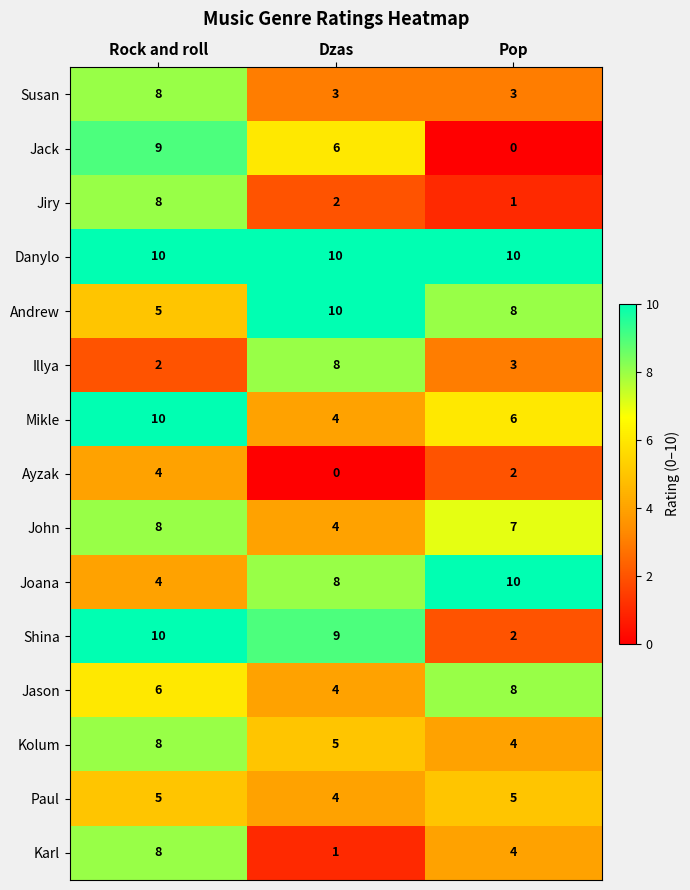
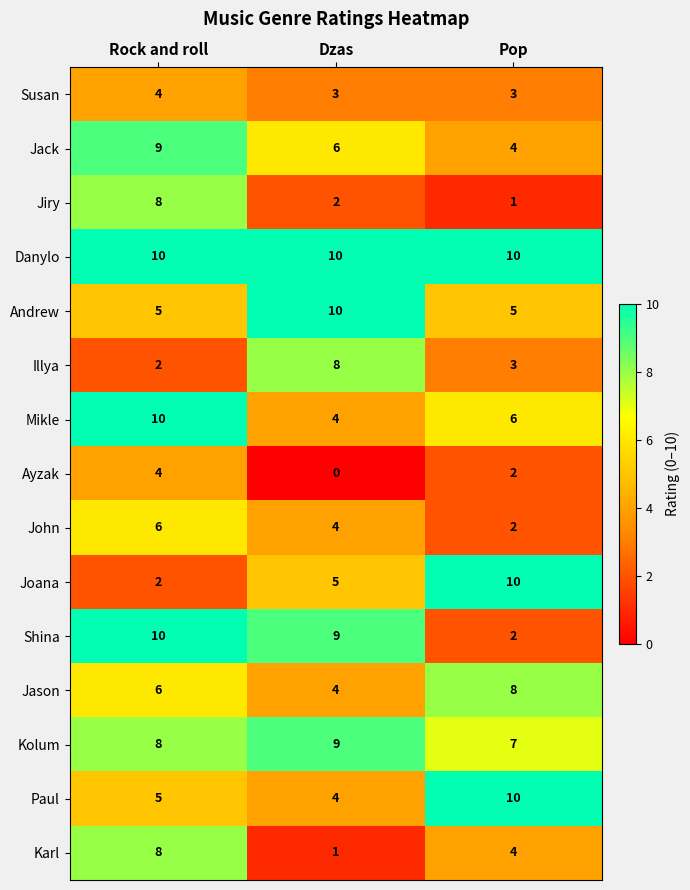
Susan, Rock and roll: 8 -> 4
Jack, Pop: 0 -> 4
Andrew, Pop: 8 -> 5
John, Rock and roll: 8 -> 6
John, Pop: 7 -> 2
Joana, Rock and roll: 4 -> 2
Joana, Dzas: 8 -> 5
Kolum, Dzas: 5 -> 9
Kolum, Pop: 4 -> 7
Paul, Pop: 5 -> 10
